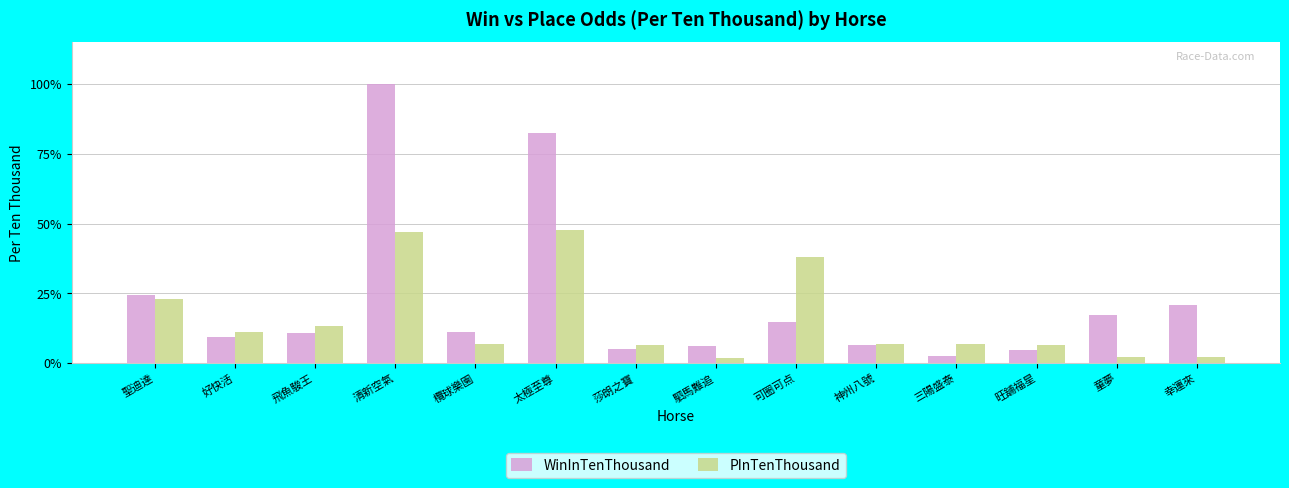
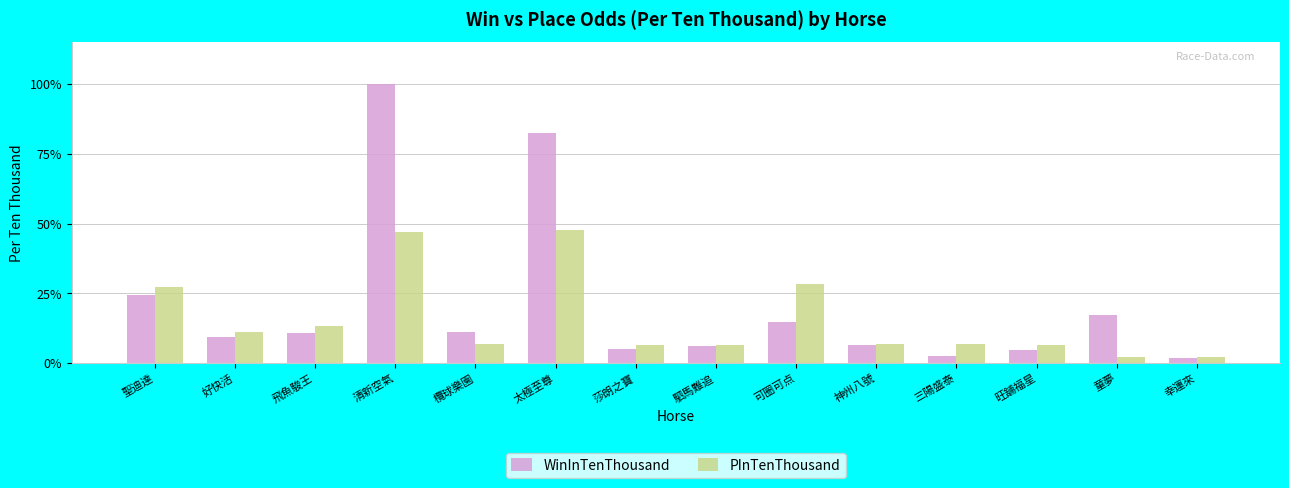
PInTenThousand, 聖迪達: 23% -> 27%
PInTenThousand, 駟馬難追: 2% -> 7%
PInTenThousand, 可圈可点: 38% -> 28%
WinInTenThousand, 幸運來: 21% -> 2%
